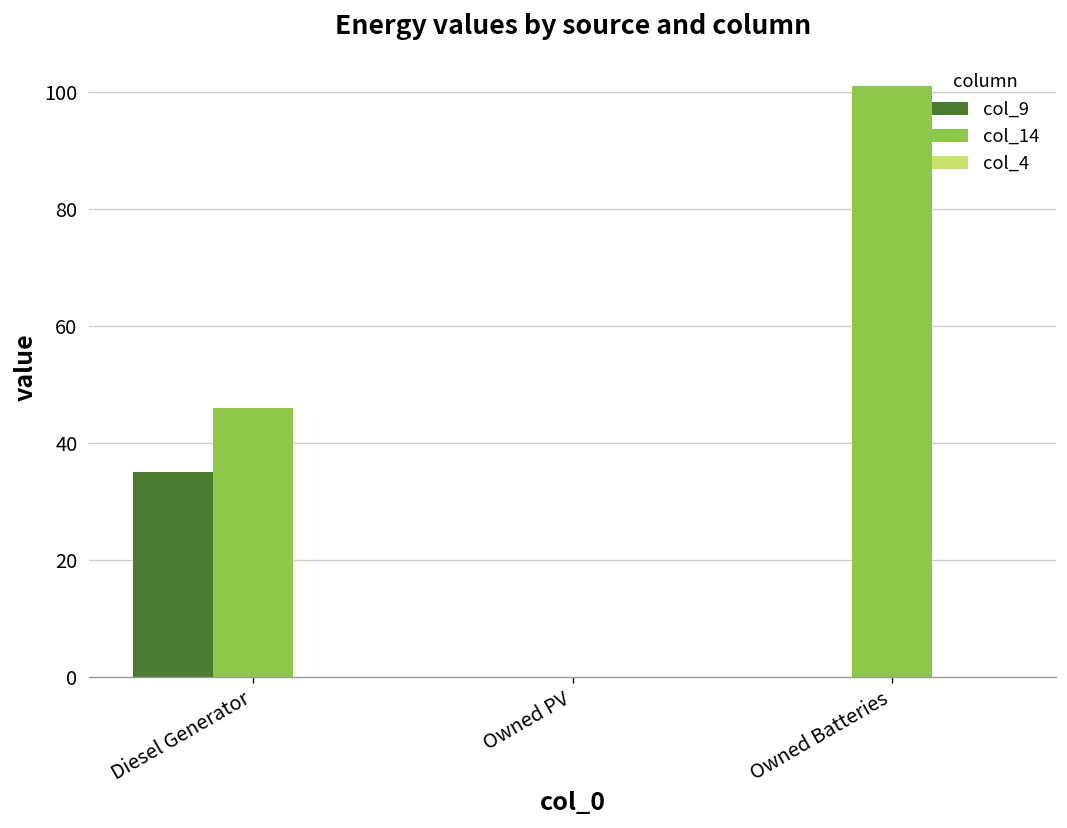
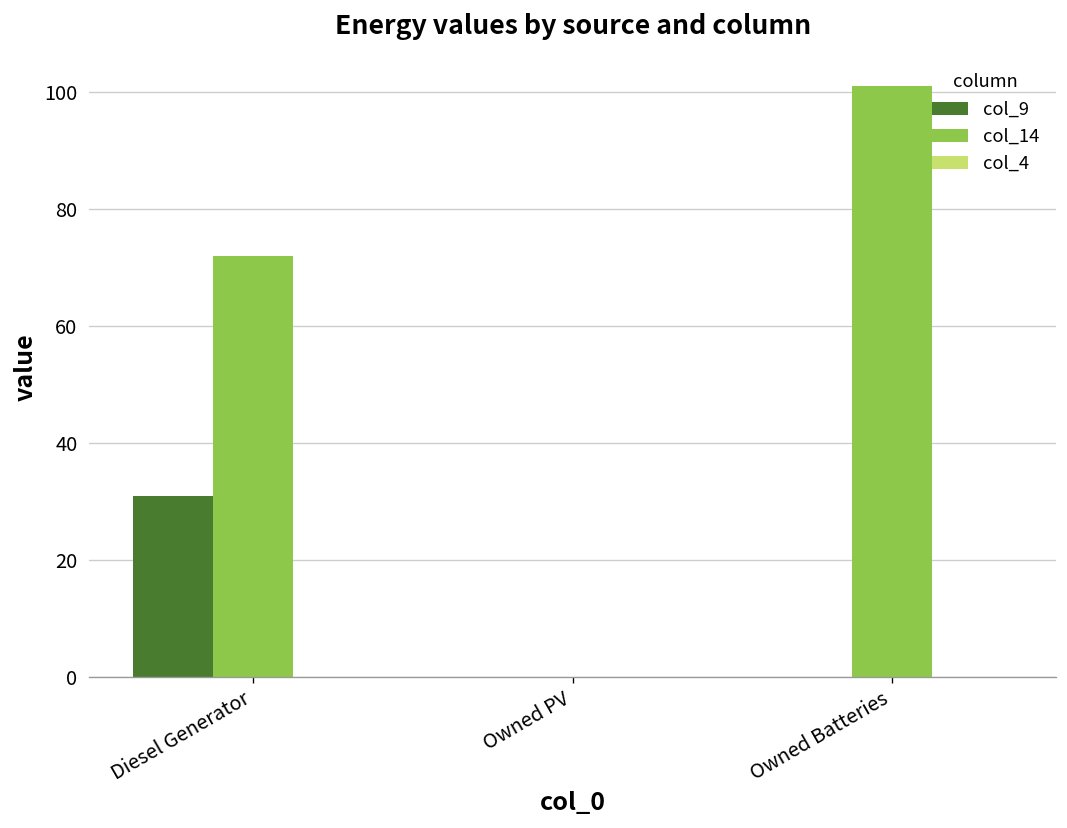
col_9, Diesel Generator: 35 -> 31
col_14, Diesel Generator: 46 -> 72
